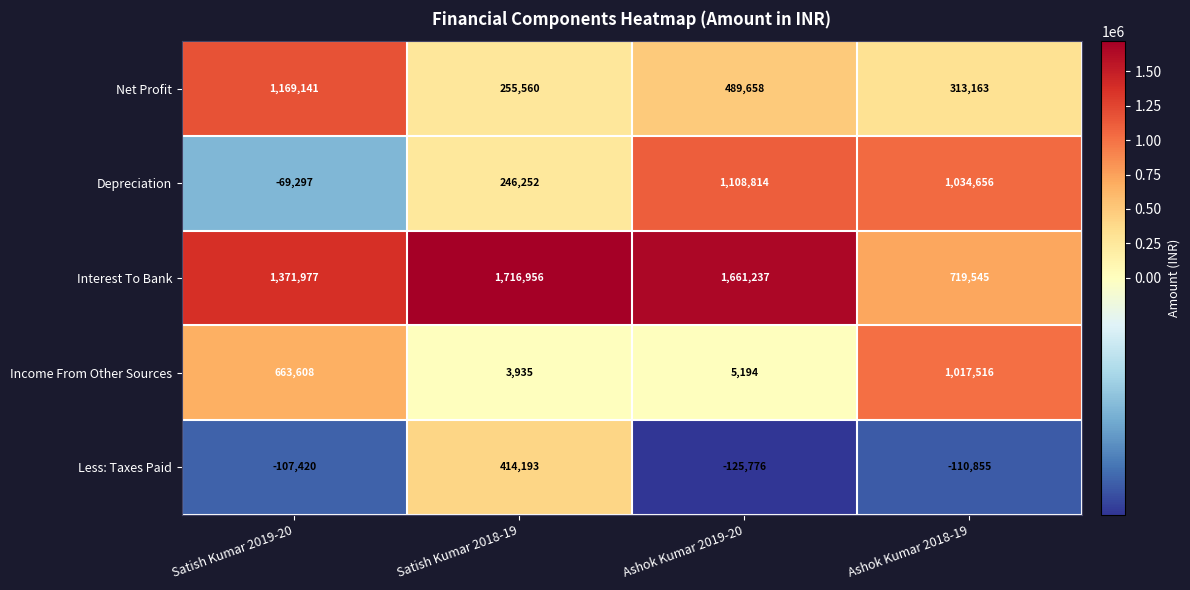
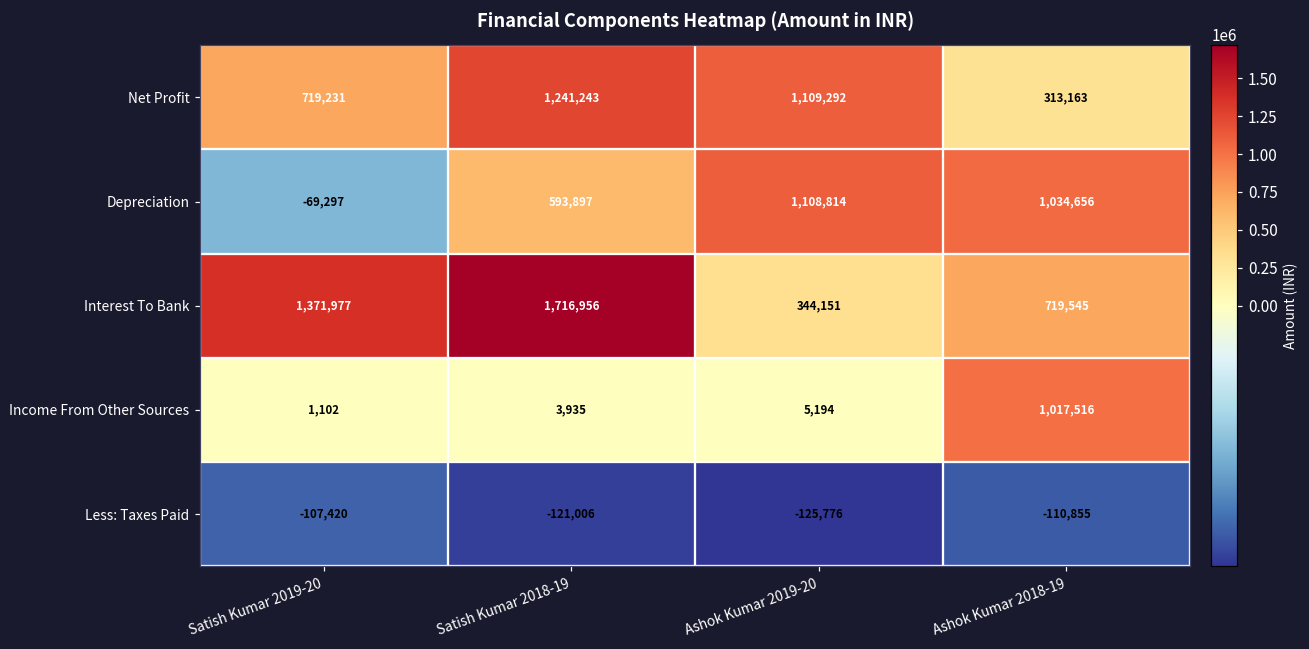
Net Profit, Satish Kumar 2019-20: 1,169,141 -> 719,231
Net Profit, Satish Kumar 2018-19: 255,560 -> 1,241,243
Net Profit, Ashok Kumar 2019-20: 489,658 -> 1,109,292
Depreciation, Satish Kumar 2018-19: 246,252 -> 593,897
Interest To Bank, Ashok Kumar 2019-20: 1,661,237 -> 344,151
Income From Other Sources, Satish Kumar 2019-20: 663,608 -> 1,102
Less: Taxes Paid, Satish Kumar 2018-19: 414,193 -> -121,006
